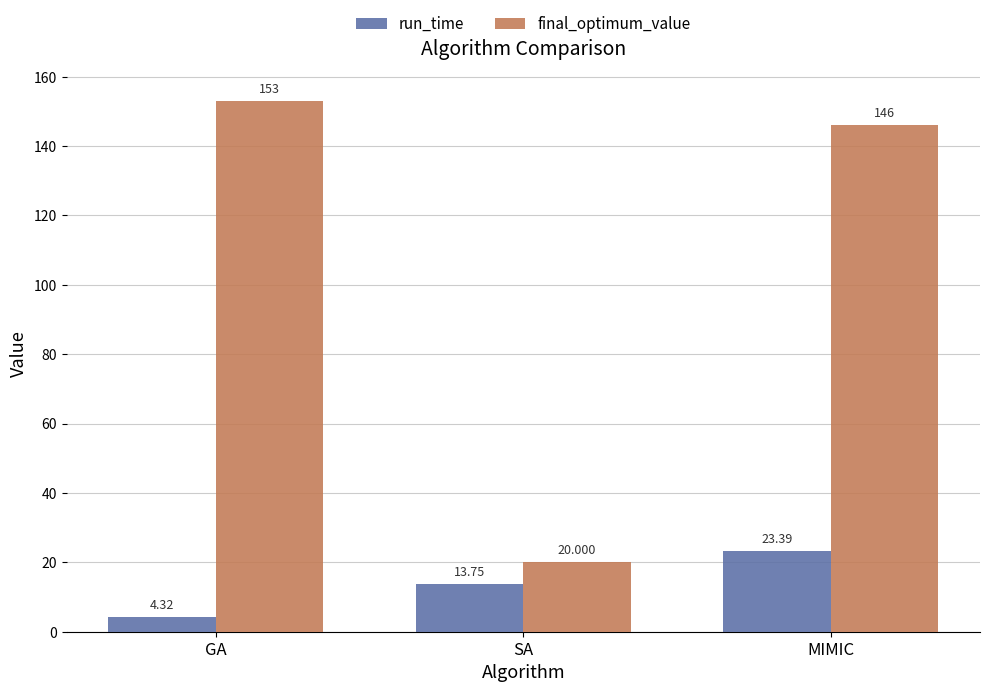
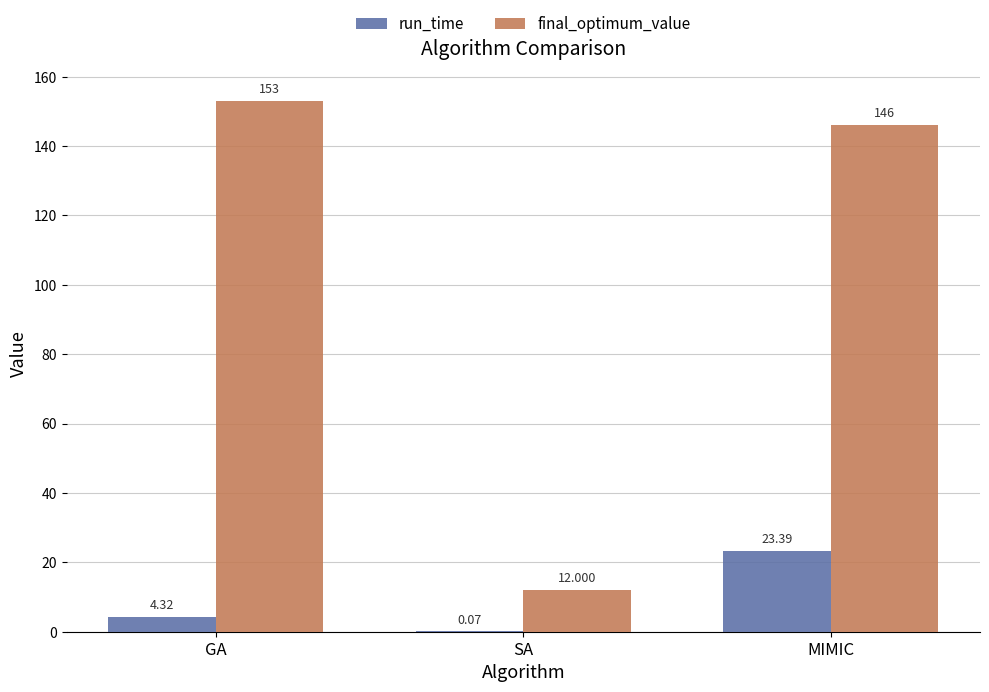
run_time, SA: 13.75 -> 0.07
final_optimum_value, SA: 20.000 -> 12.000
